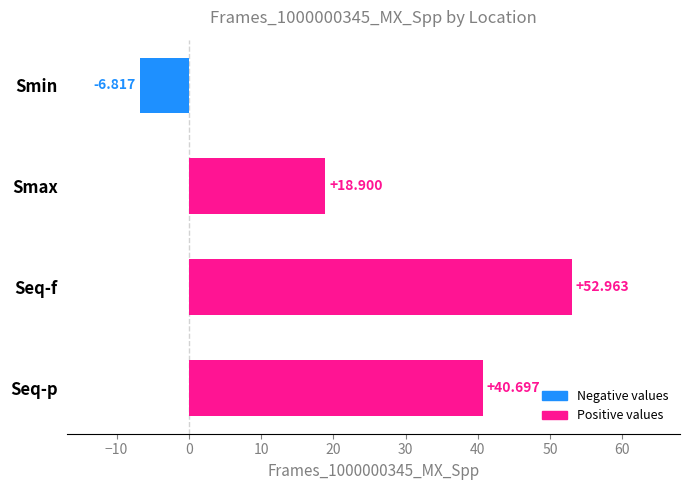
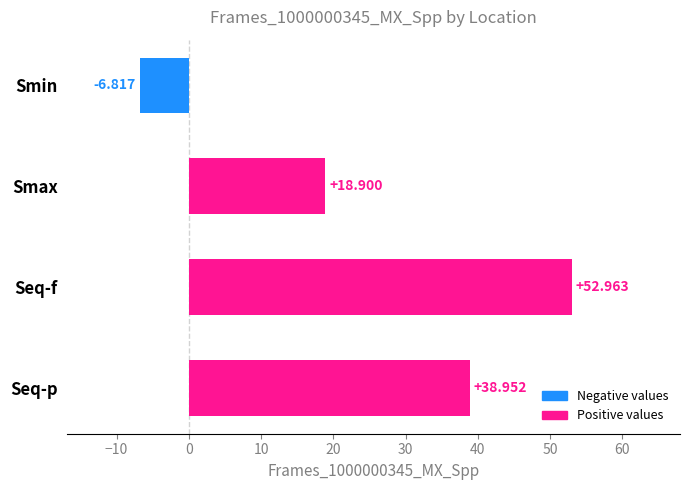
Seq-p: +40.697 -> +38.952
